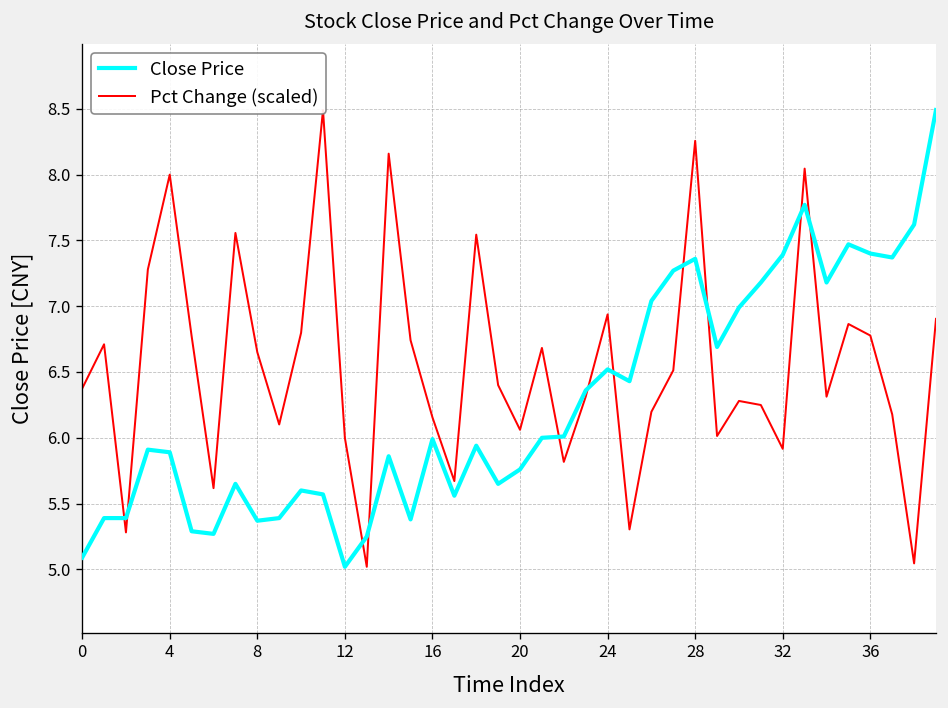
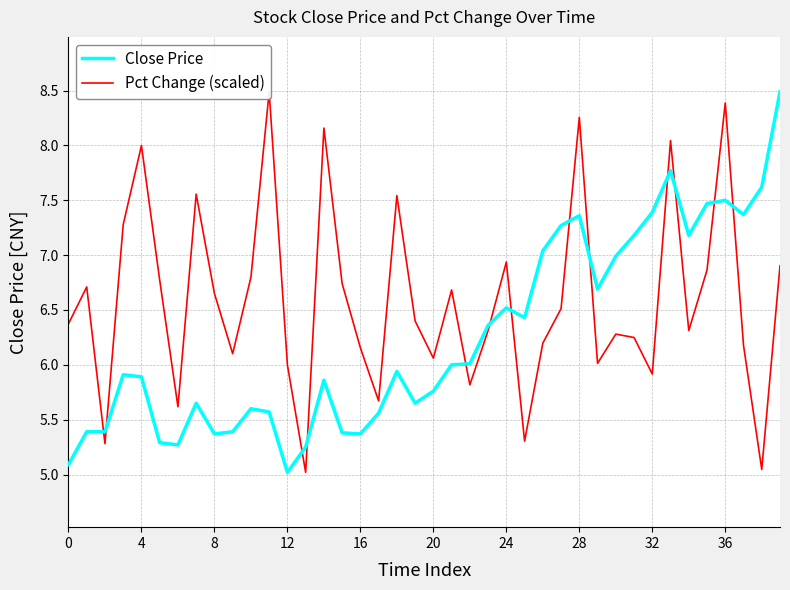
Close Price, 16: 5.99 -> 5.37
Close Price, 36: 7.4 -> 7.5
Pct Change (scaled), 36: 6.78 -> 8.39
